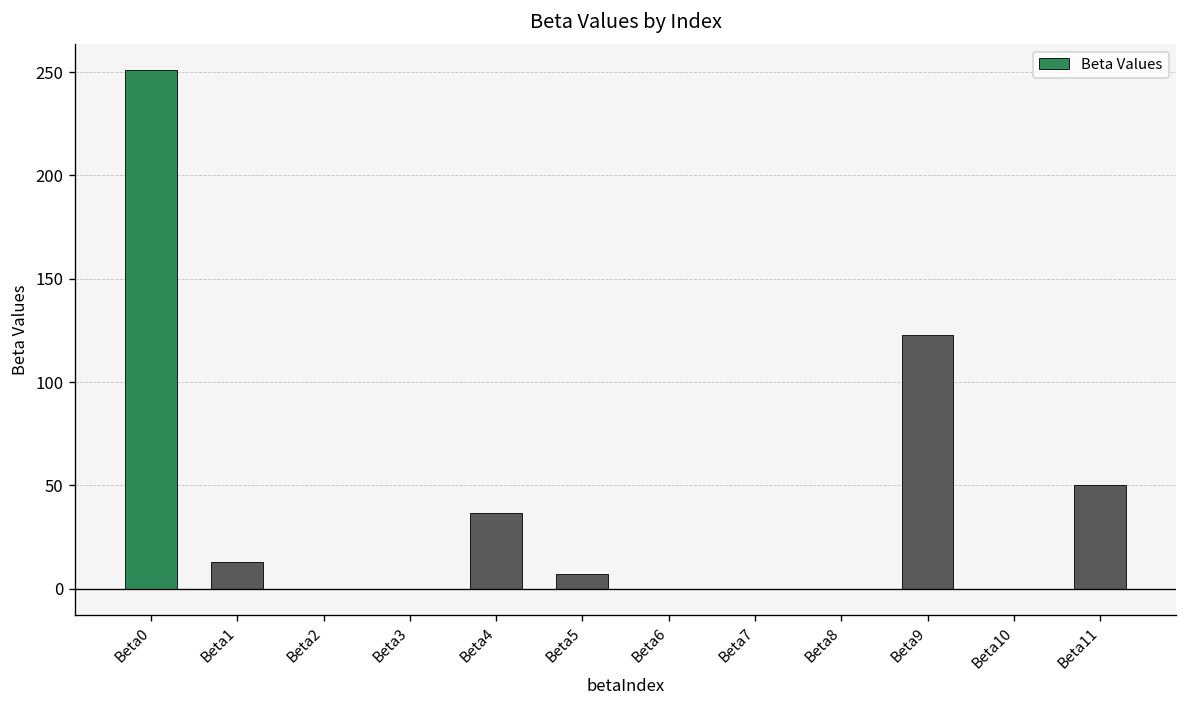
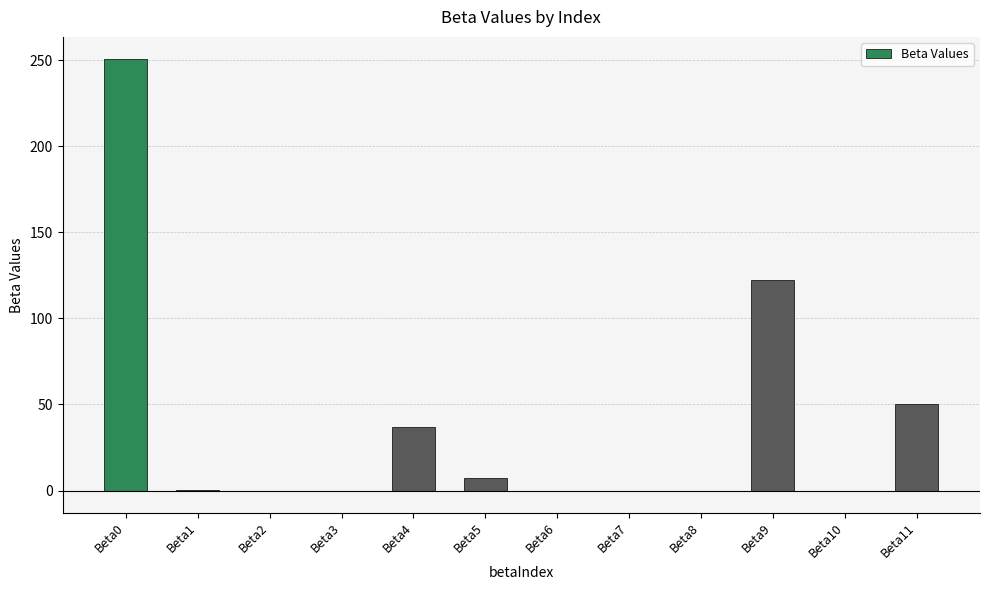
Beta1: 13 -> 0
